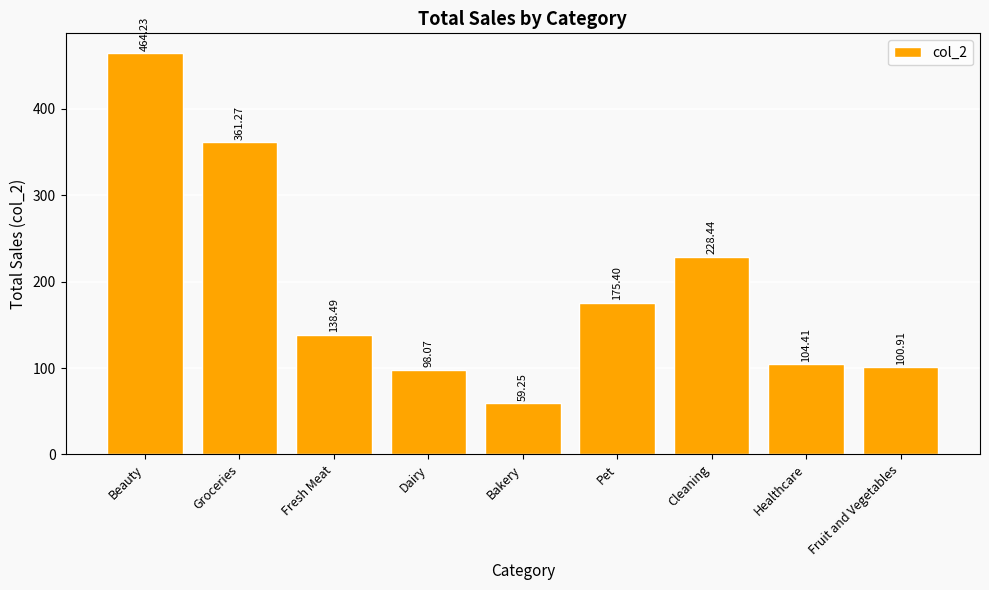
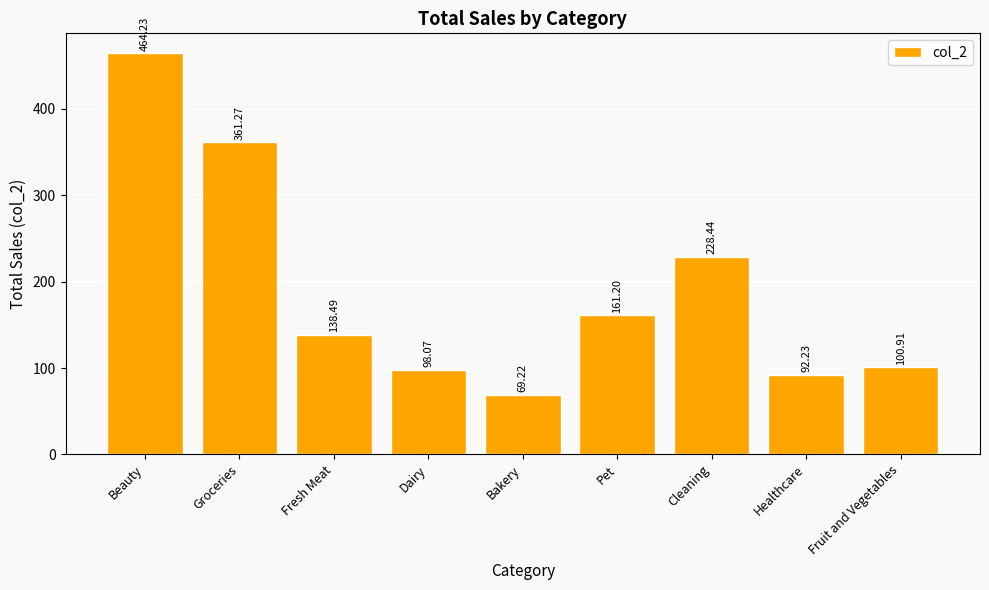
Bakery: 59.25 -> 69.22
Pet: 175.40 -> 161.20
Healthcare: 104.41 -> 92.23
